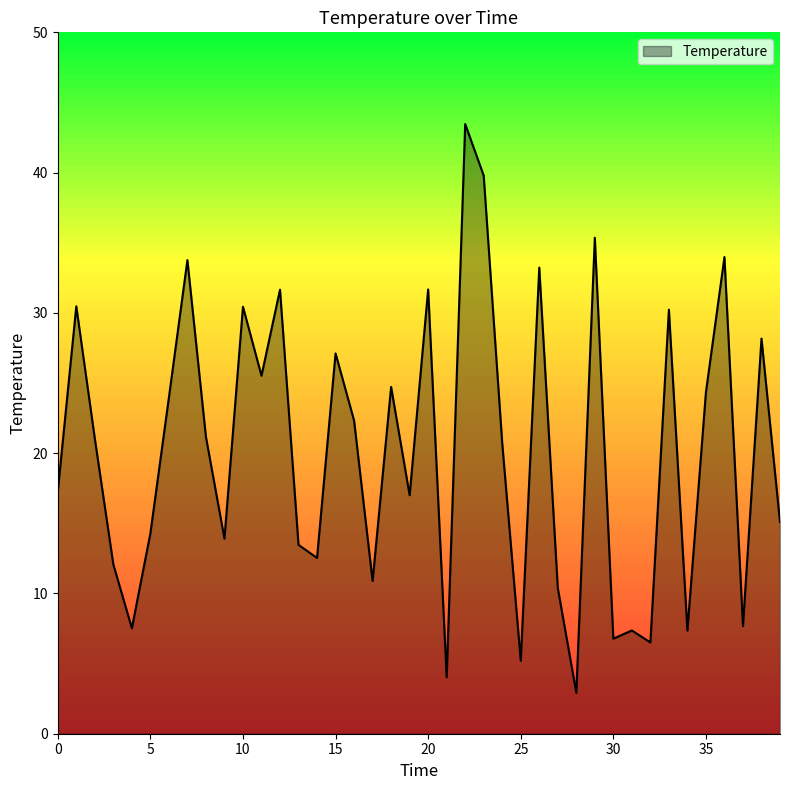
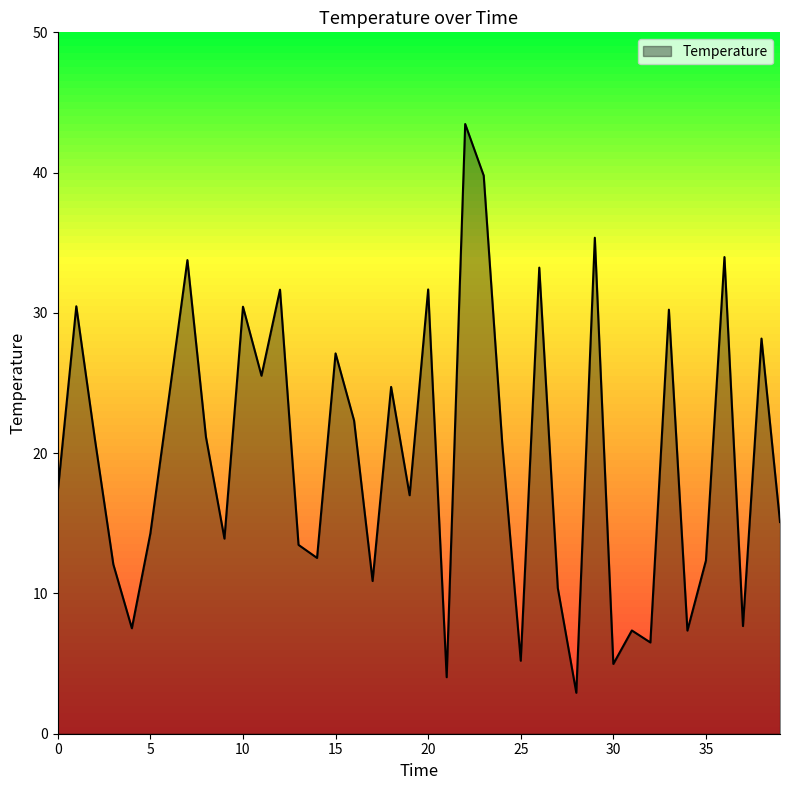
30: 6.8 -> 5.0
35: 24.3 -> 12.3
